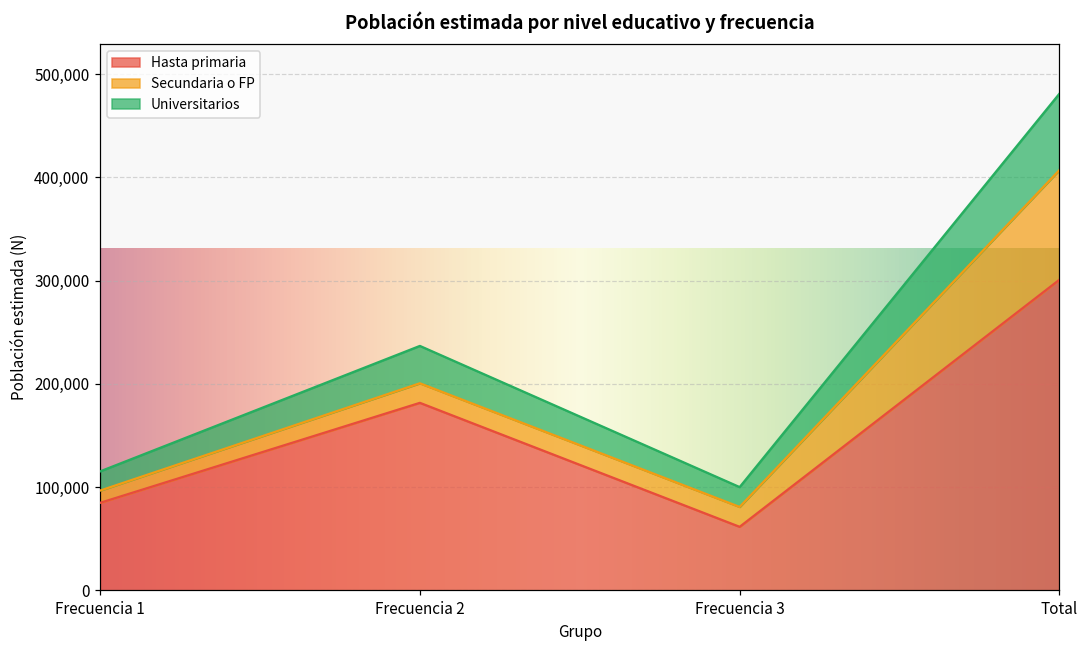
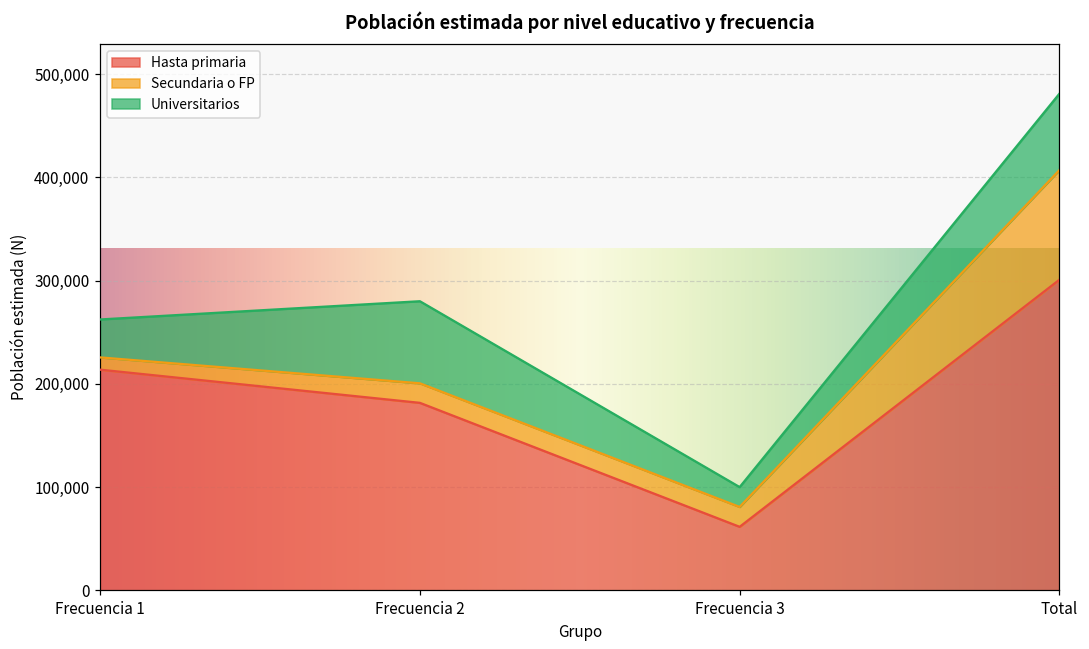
Hasta primaria, Frecuencia 1: 80,000 -> 210,000
Universitarios, Frecuencia 1: 20,000 -> 40,000
Universitarios, Frecuencia 2: 40,000 -> 80,000
